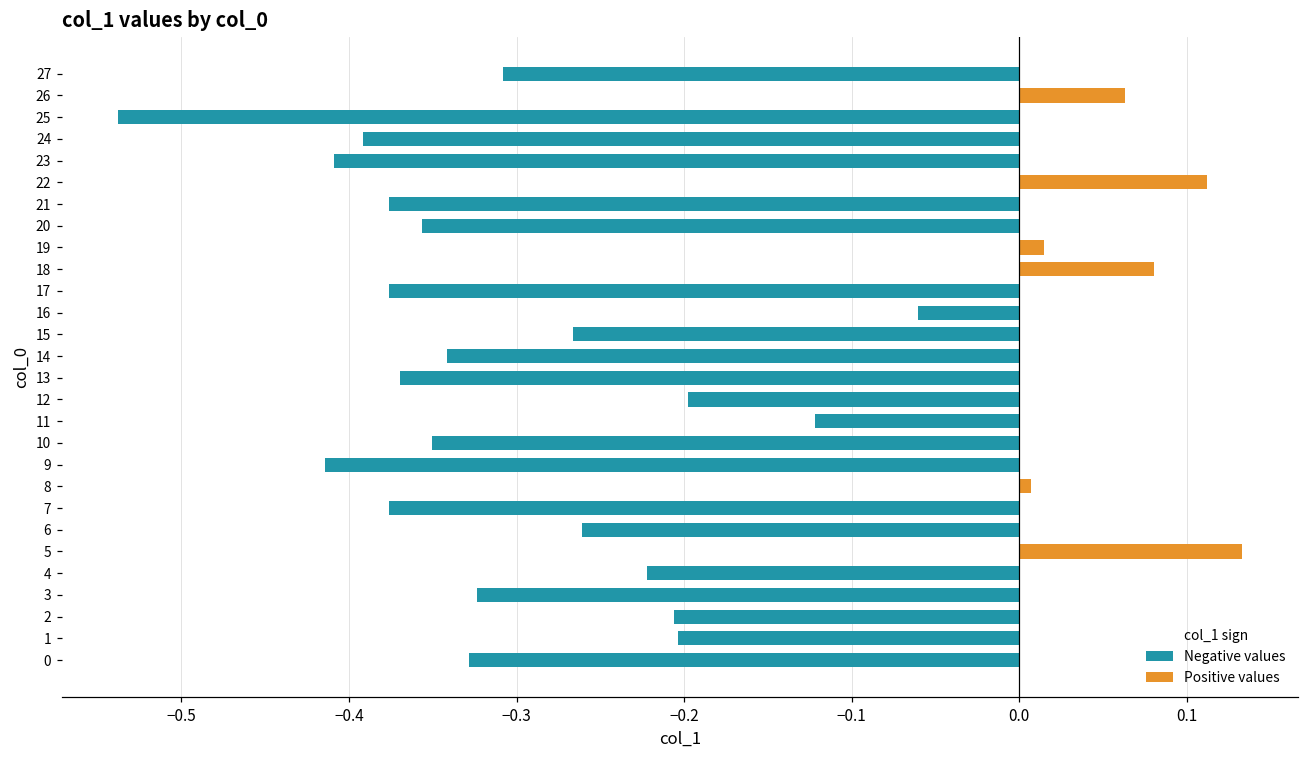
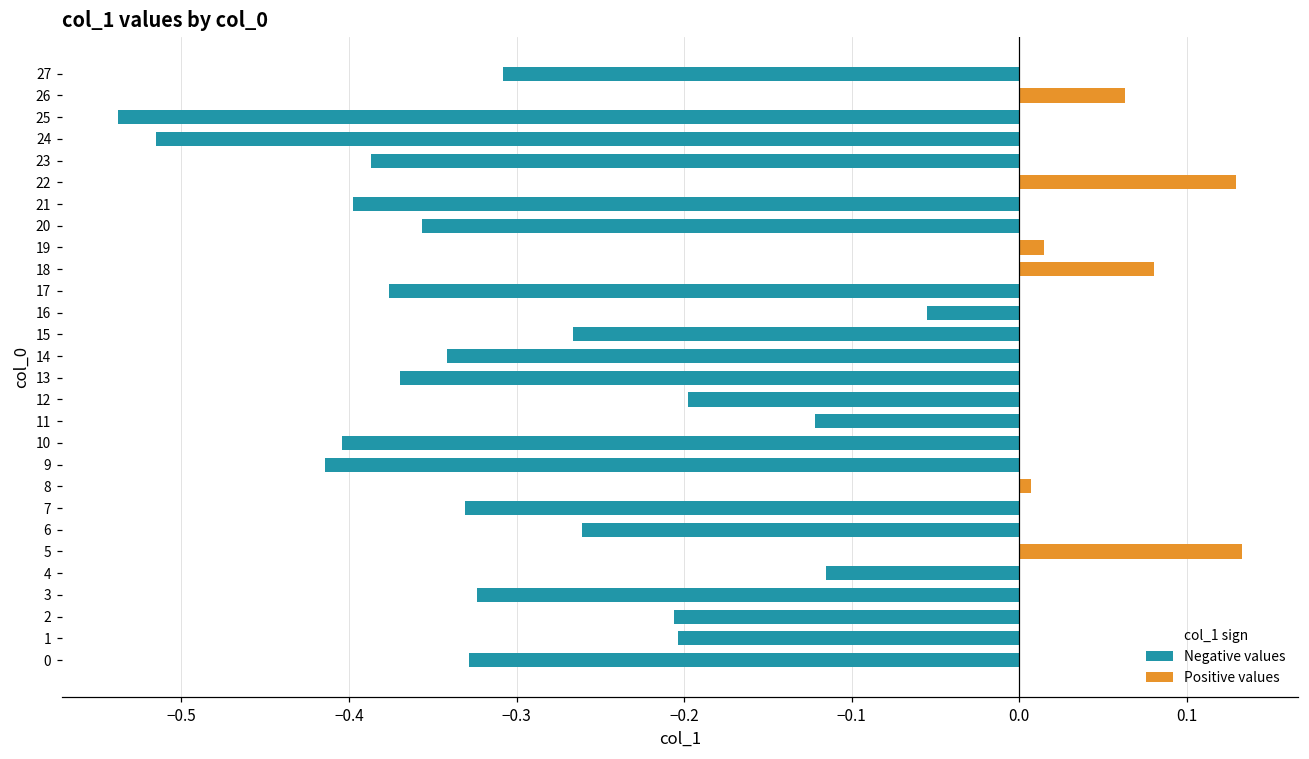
24: -0.392 -> -0.515
23: -0.409 -> -0.387
22: 0.112 -> 0.129
21: -0.376 -> -0.398
16: -0.061 -> -0.055
10: -0.350 -> -0.404
7: -0.376 -> -0.331
4: -0.222 -> -0.115
